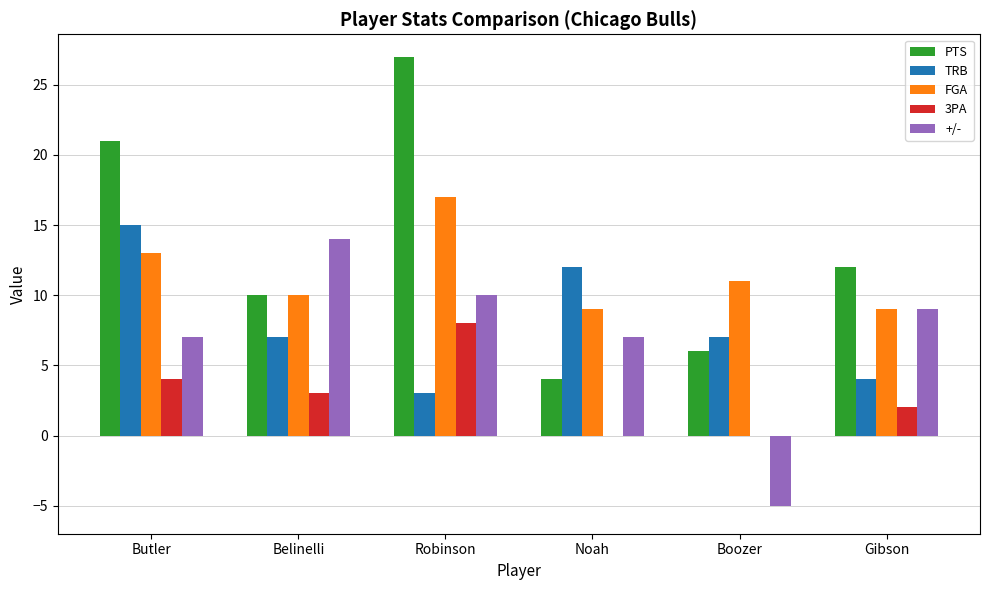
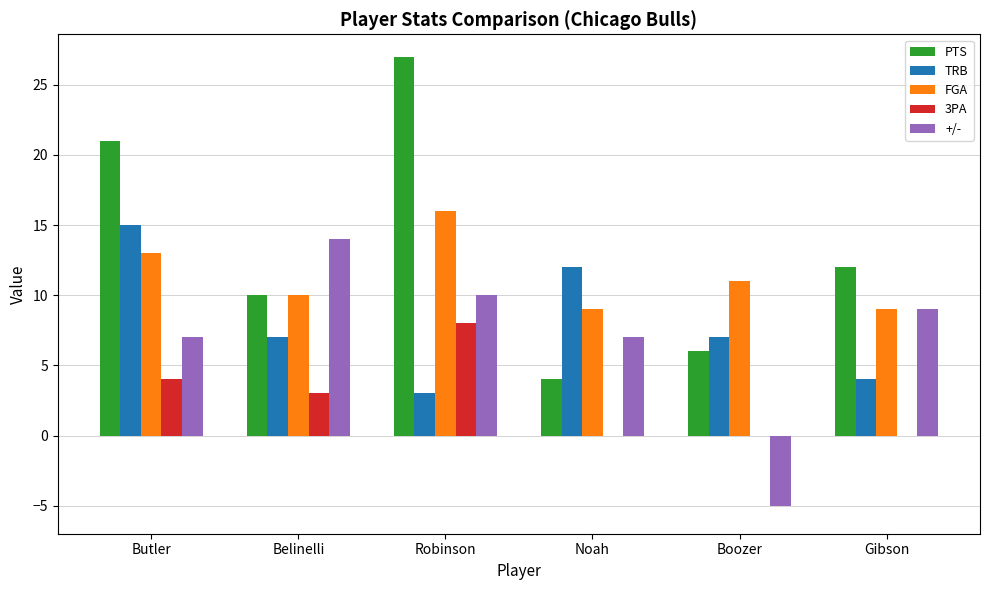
FGA, Robinson: 17 -> 16
3PA, Gibson: 2 -> 0
